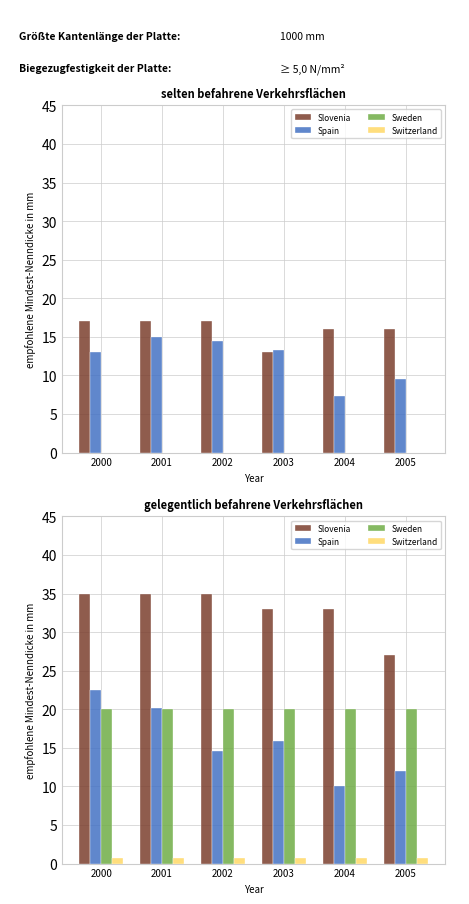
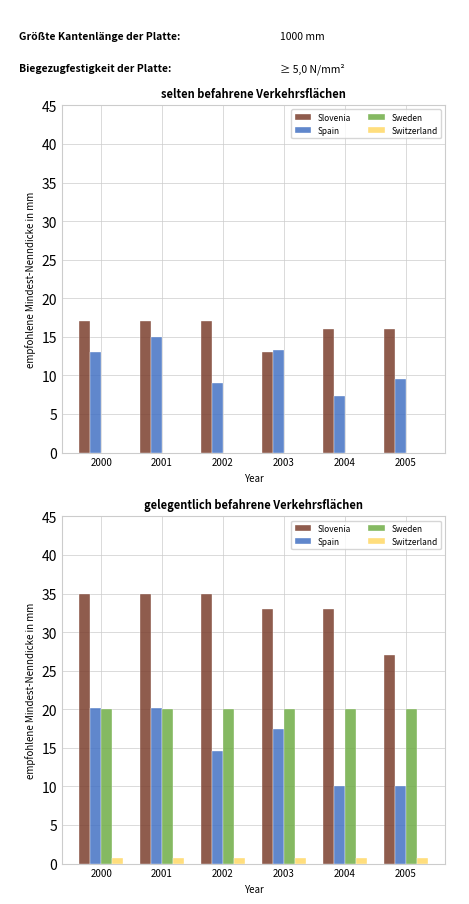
selten befahrene Verkehrsflächen, Spain, 2002: 14 -> 9
gelegentlich befahrene Verkehrsflächen, Spain, 2000: 23 -> 20
gelegentlich befahrene Verkehrsflächen, Spain, 2003: 16 -> 17
gelegentlich befahrene Verkehrsflächen, Spain, 2005: 12 -> 10
